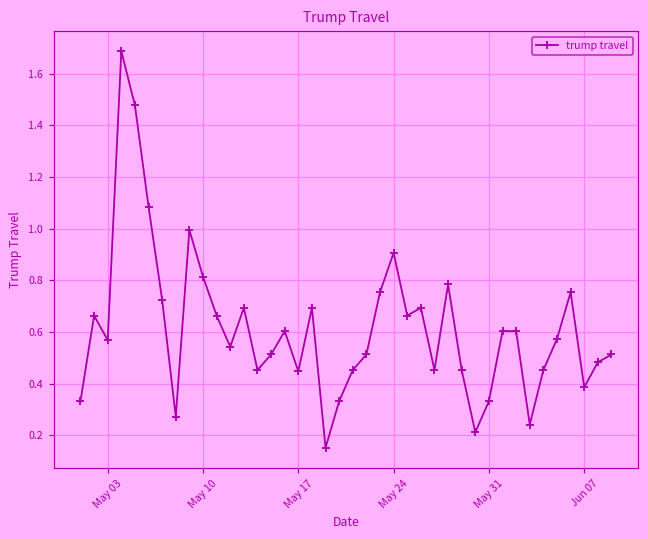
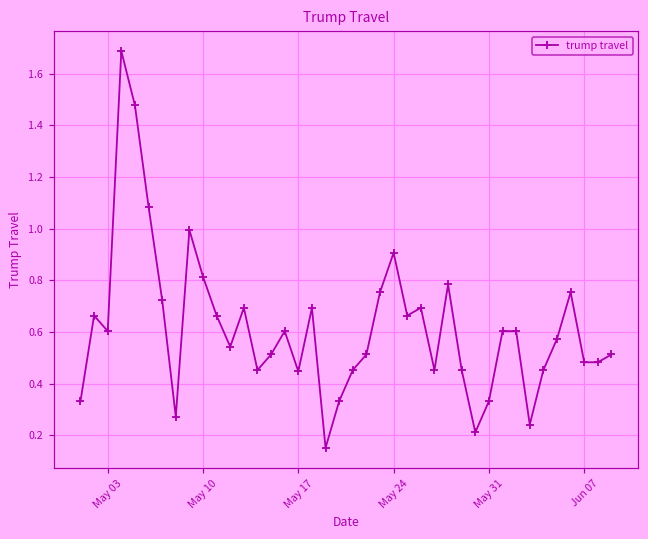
May 03: 0.57 -> 0.60
Jun 07: 0.39 -> 0.48
